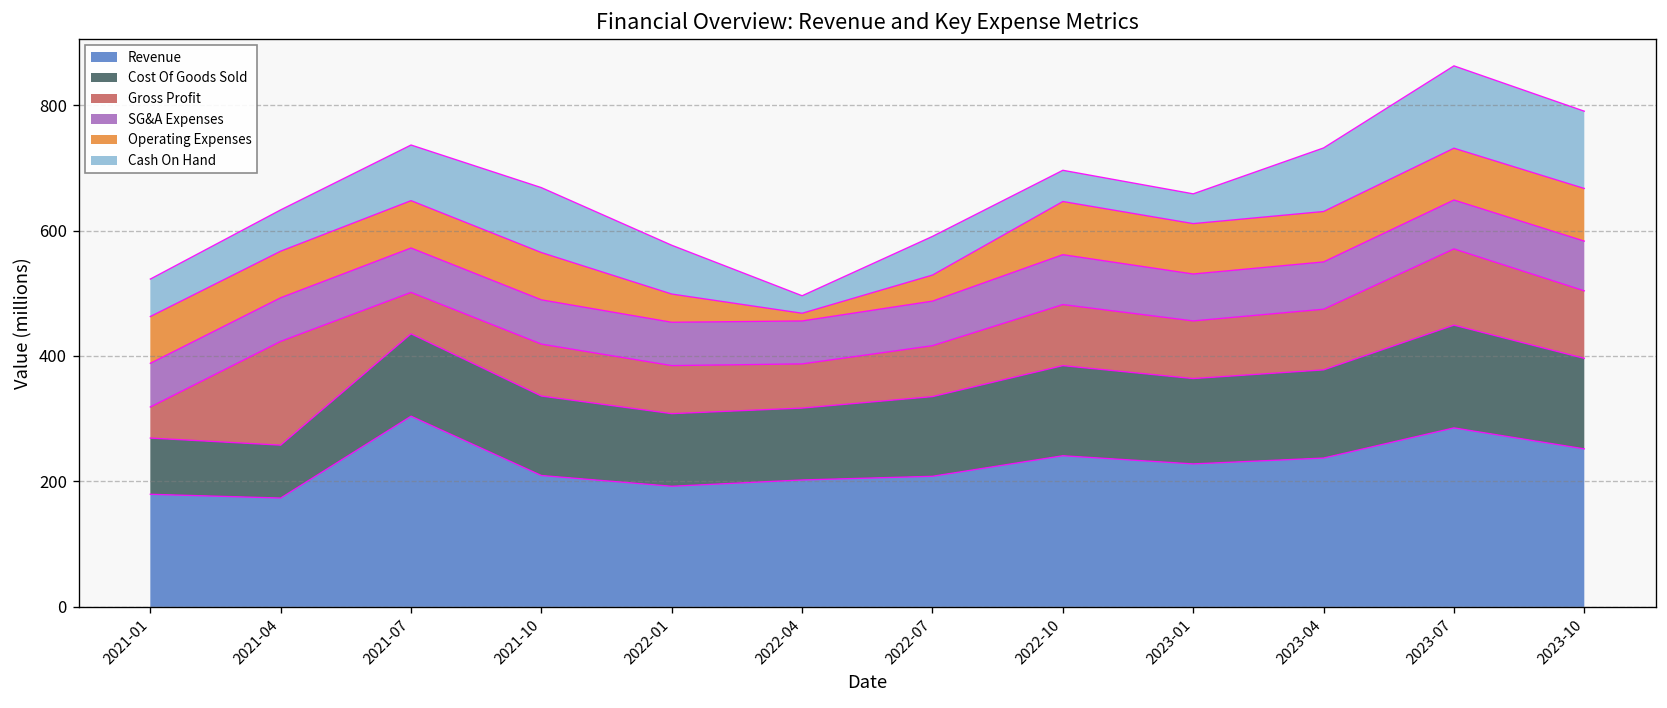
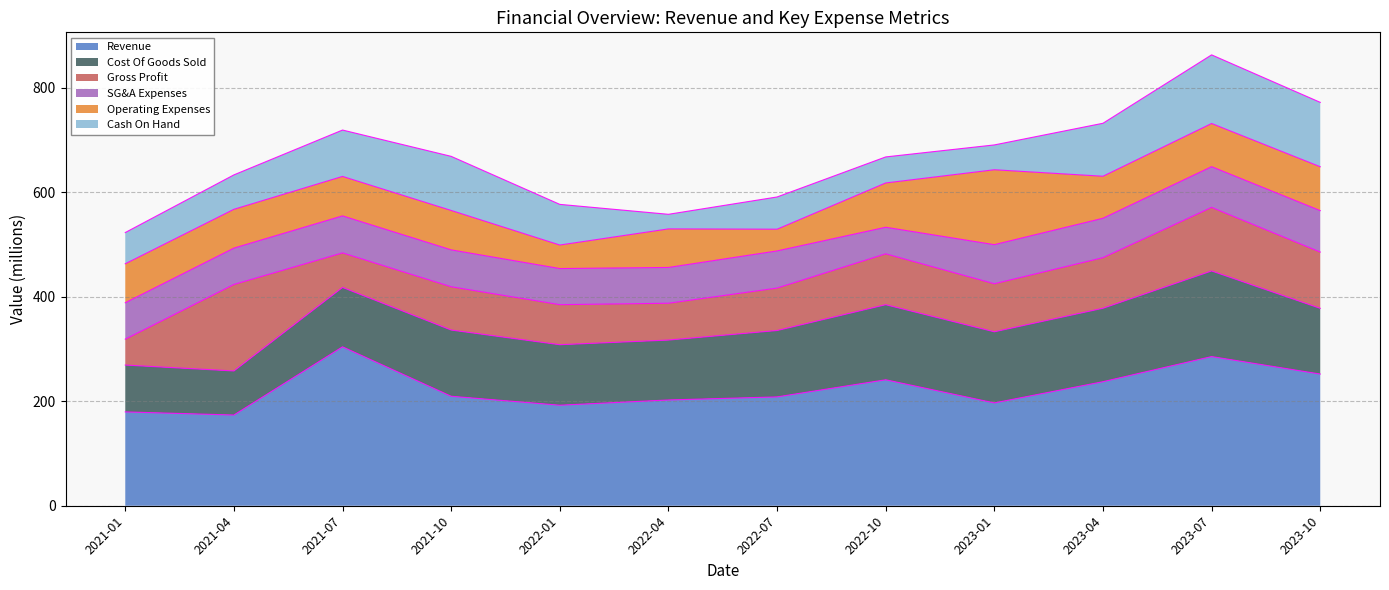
Cost Of Goods Sold, 2021-07: 130 -> 110
Operating Expenses, 2022-04: 10 -> 70
SG&A Expenses, 2022-10: 80 -> 50
Revenue, 2023-01: 230 -> 200
Operating Expenses, 2023-01: 80 -> 140
Cost Of Goods Sold, 2023-10: 140 -> 130
